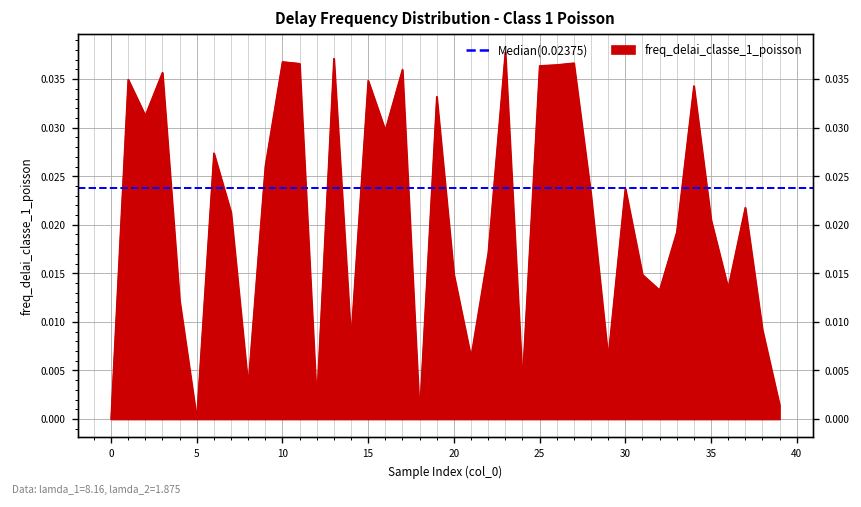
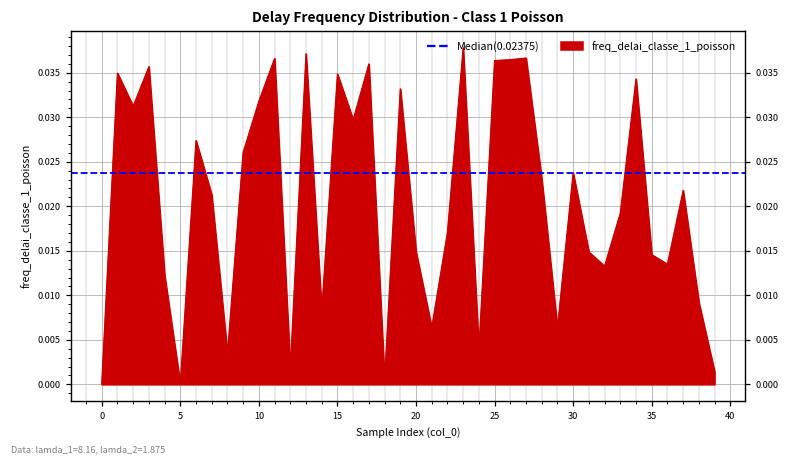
10: 0.037 -> 0.032
35: 0.021 -> 0.015
